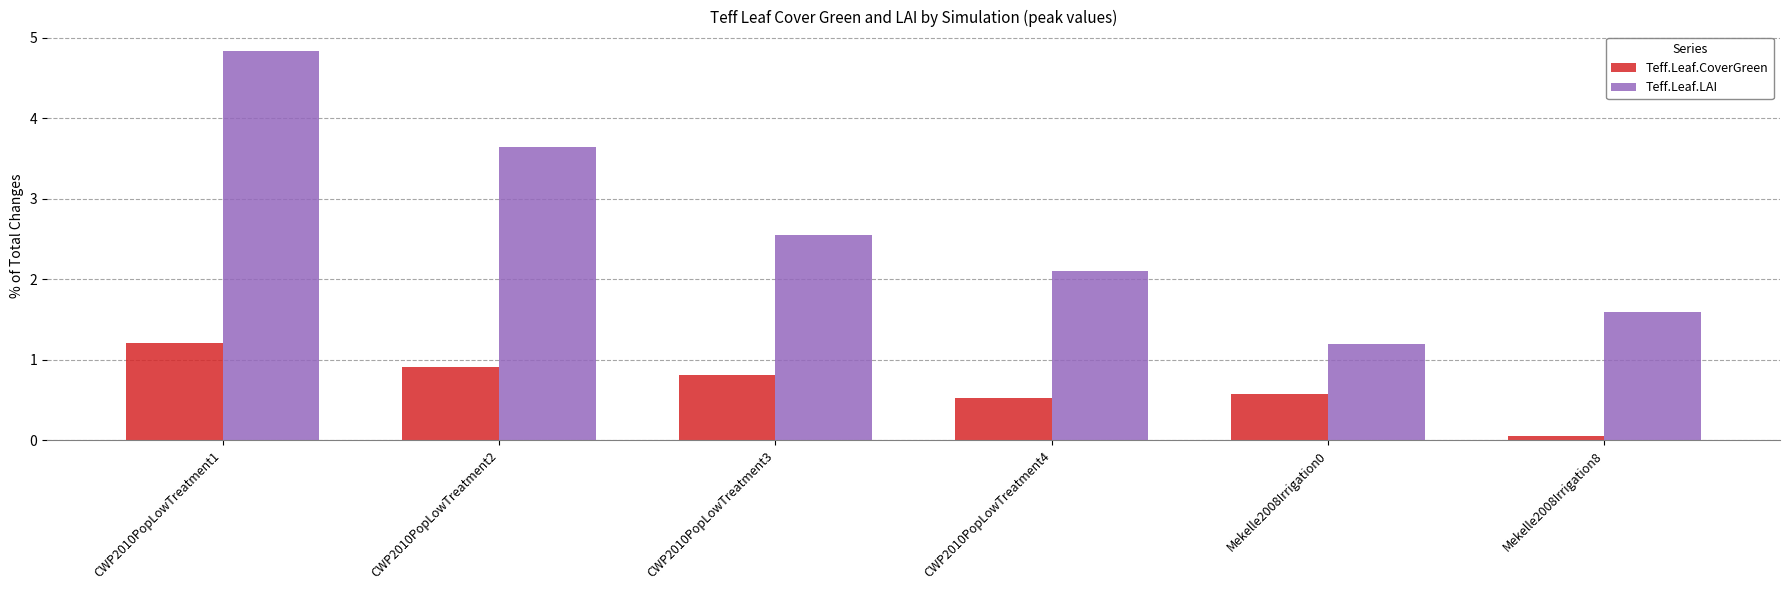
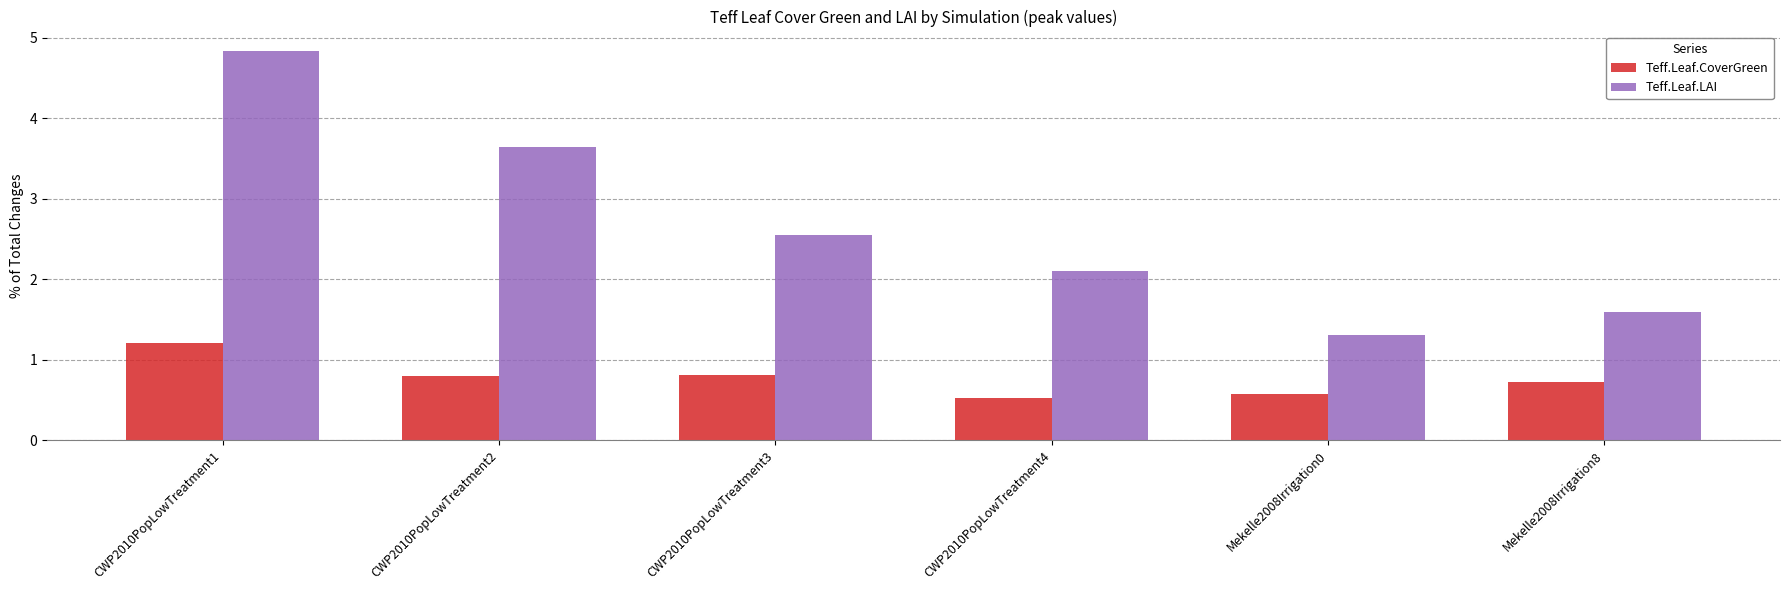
Teff.Leaf.CoverGreen, CWP2010PopLowTreatment2: 0.9 -> 0.8
Teff.Leaf.LAI, Mekelle2008Irrigation0: 1.2 -> 1.3
Teff.Leaf.CoverGreen, Mekelle2008Irrigation8: 0.1 -> 0.7
